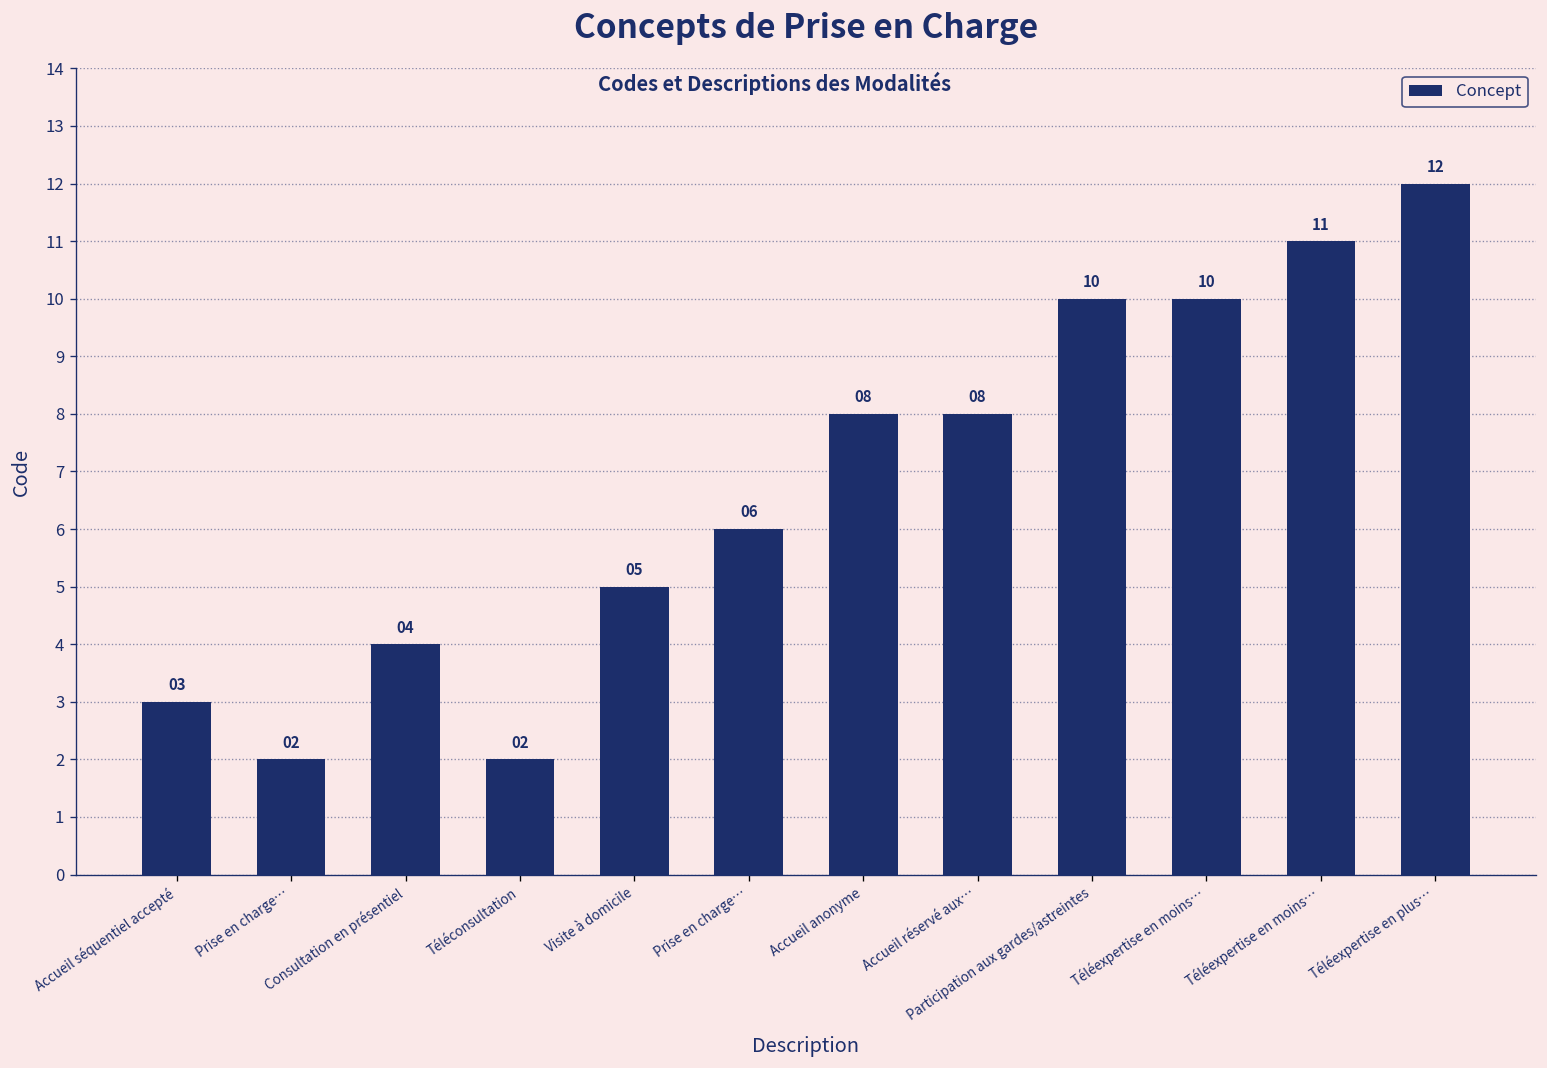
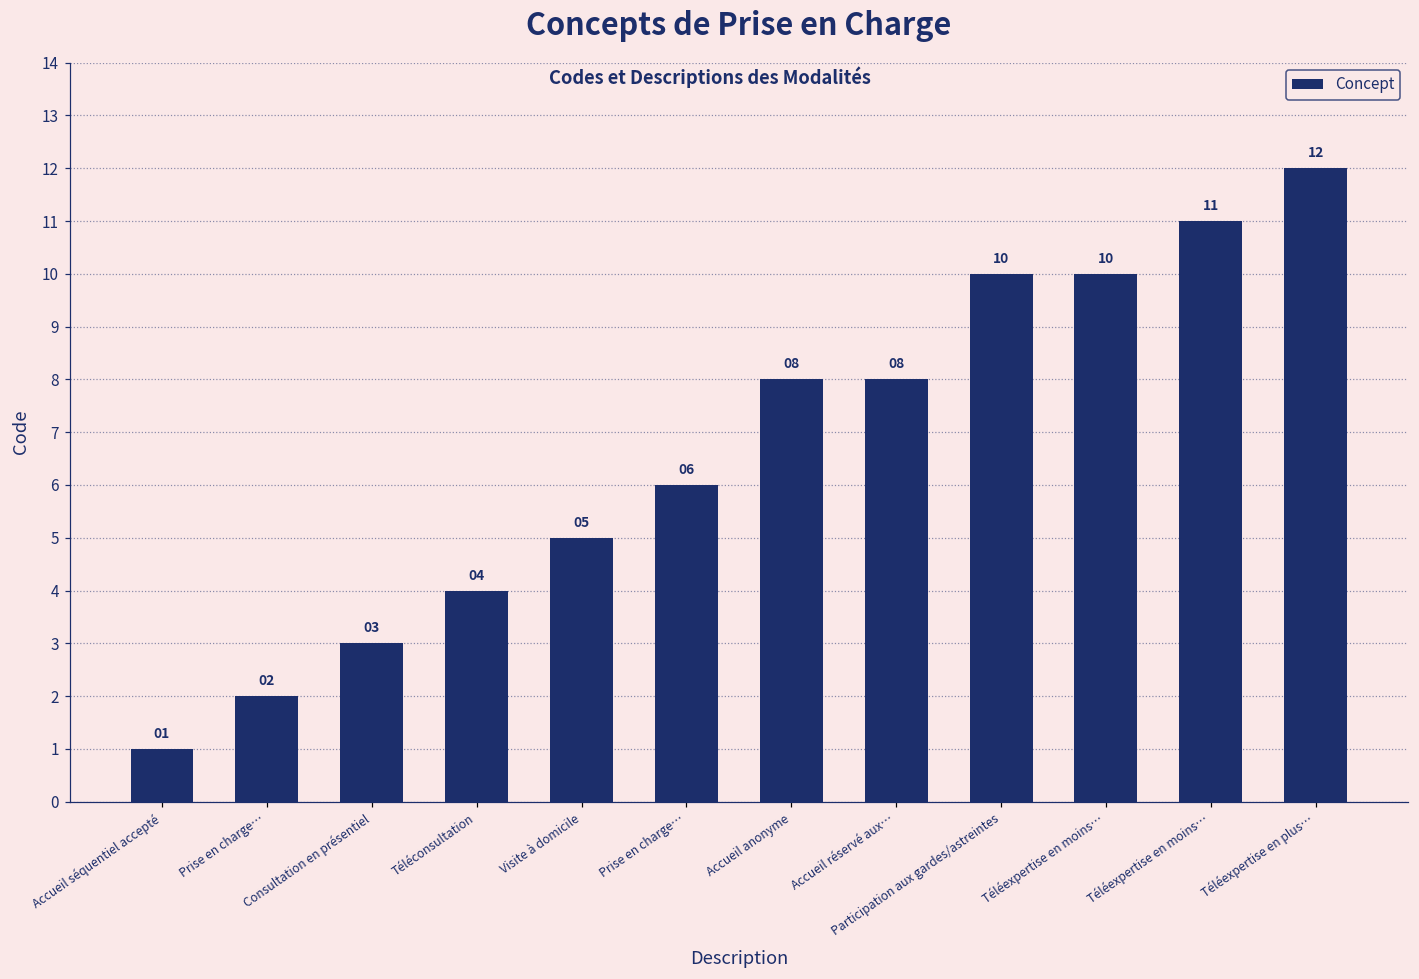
Accueil séquentiel accepté: 03 -> 01
Consultation en présentiel: 04 -> 03
Téléconsultation: 02 -> 04
